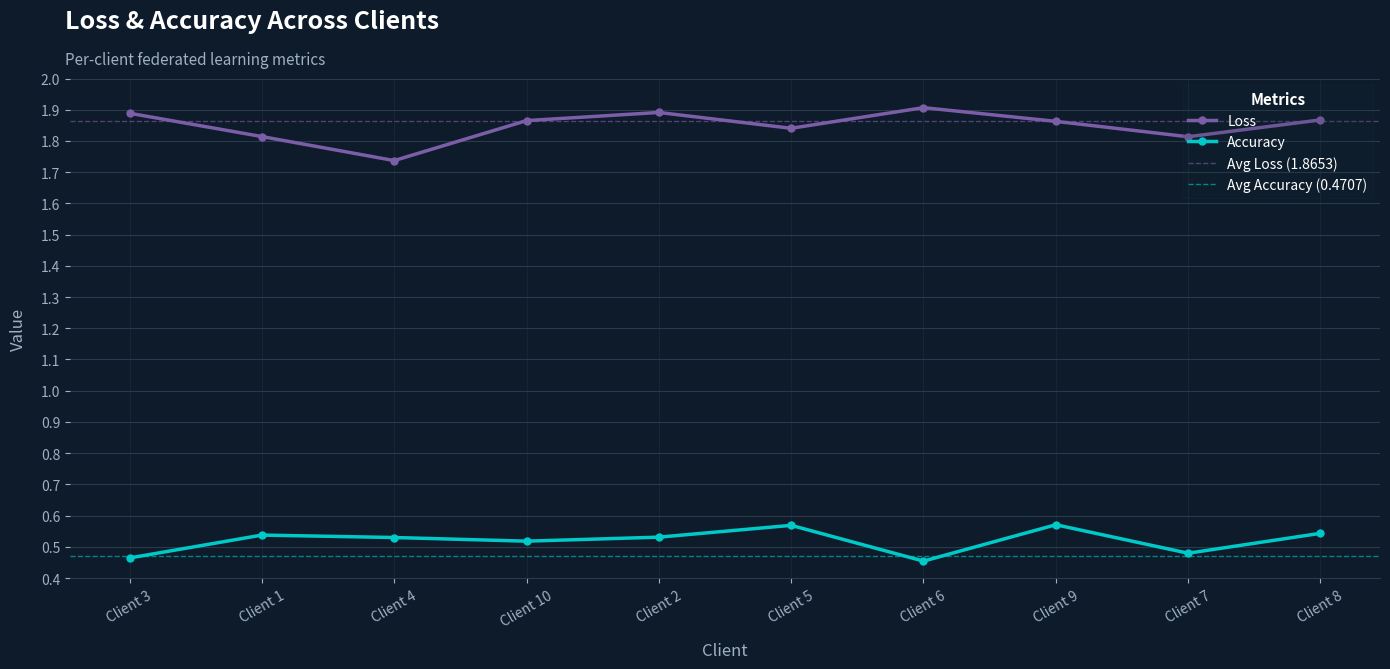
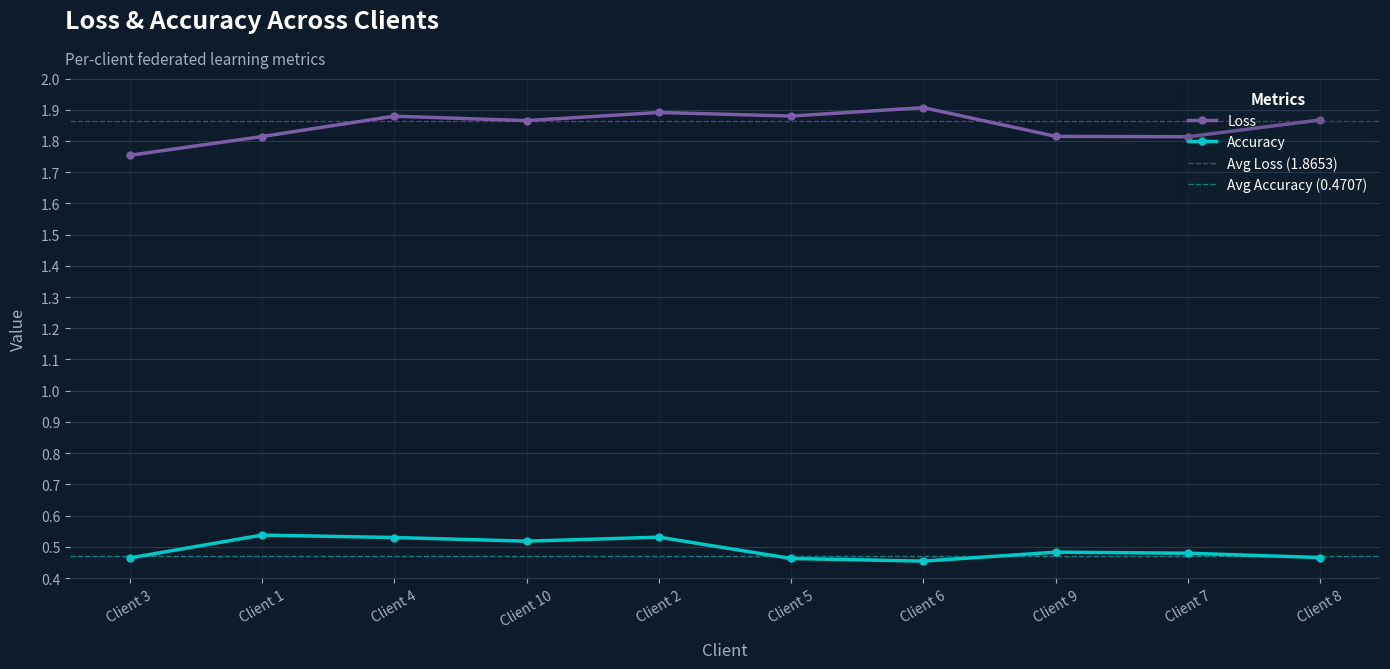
Loss, Client 3: 1.89 -> 1.75
Loss, Client 4: 1.74 -> 1.88
Loss, Client 5: 1.84 -> 1.88
Accuracy, Client 5: 0.57 -> 0.46
Loss, Client 9: 1.86 -> 1.81
Accuracy, Client 9: 0.57 -> 0.48
Accuracy, Client 8: 0.54 -> 0.47
